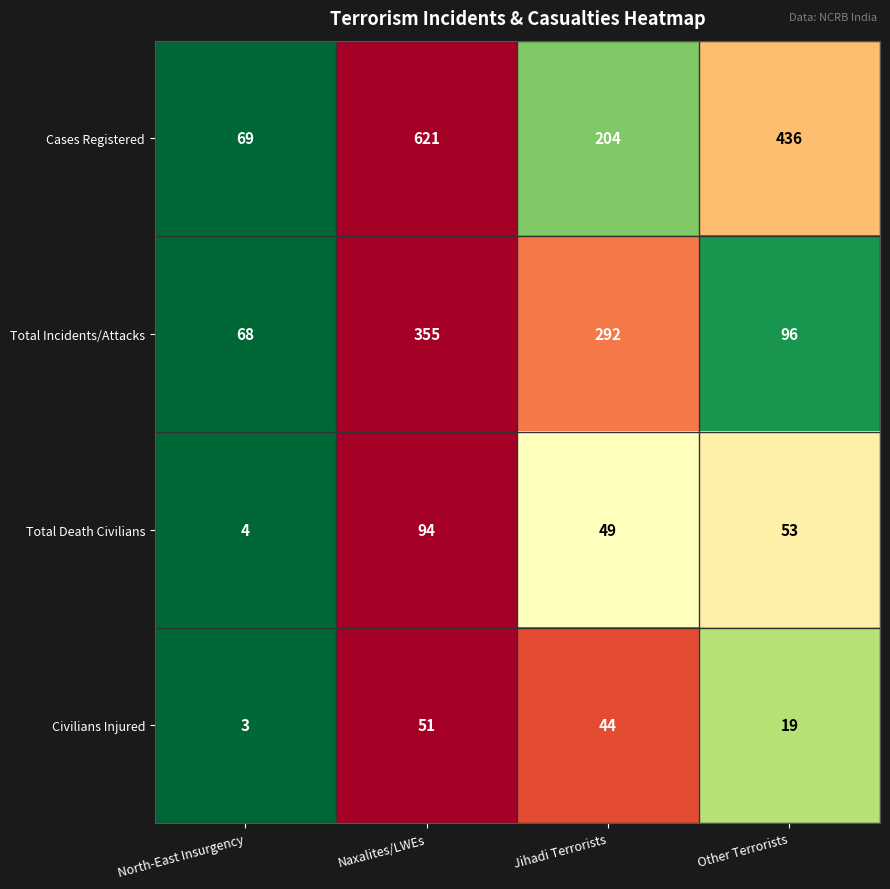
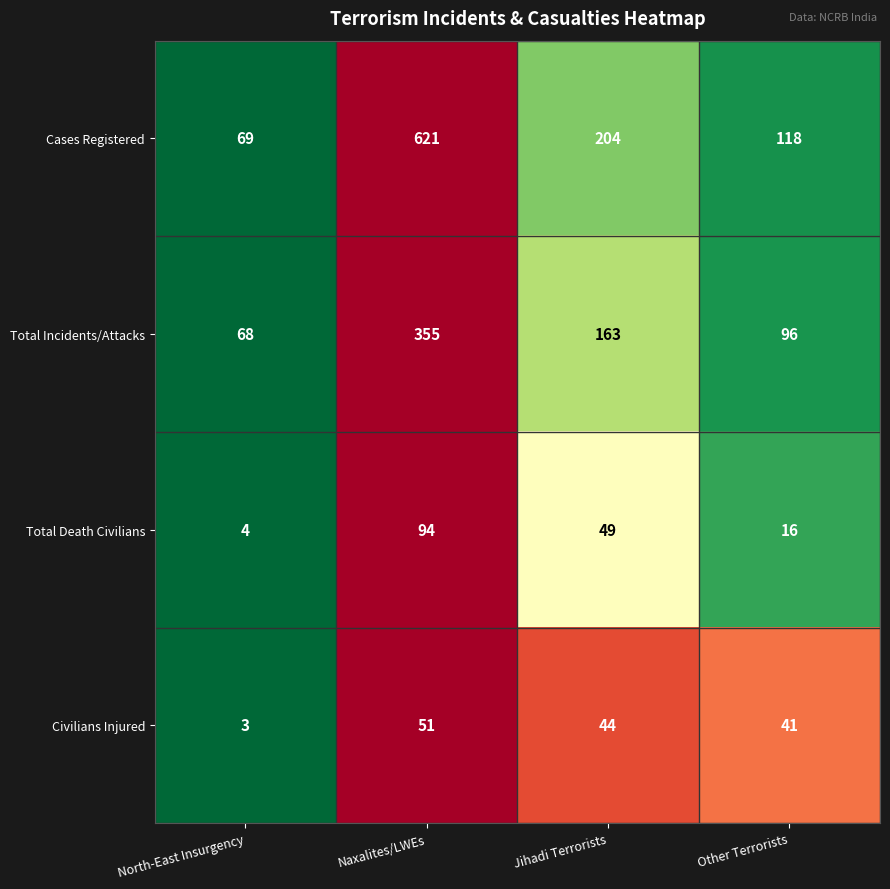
Cases Registered, Other Terrorists: 436 -> 118
Total Incidents/Attacks, Jihadi Terrorists: 292 -> 163
Total Death Civilians, Other Terrorists: 53 -> 16
Civilians Injured, Other Terrorists: 19 -> 41
